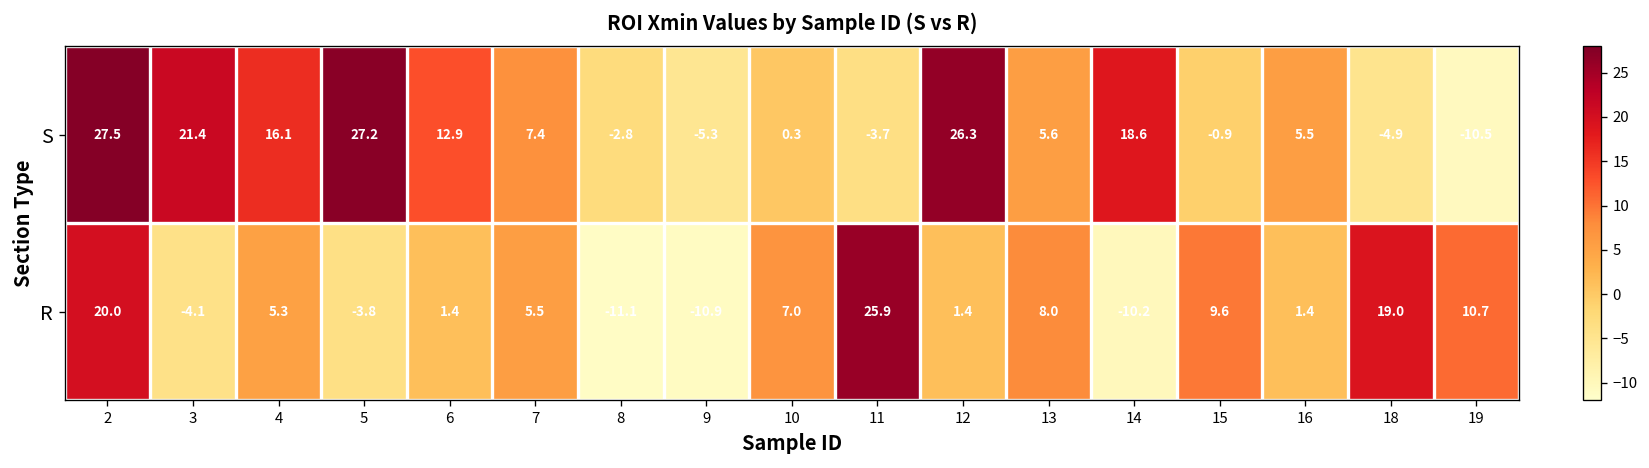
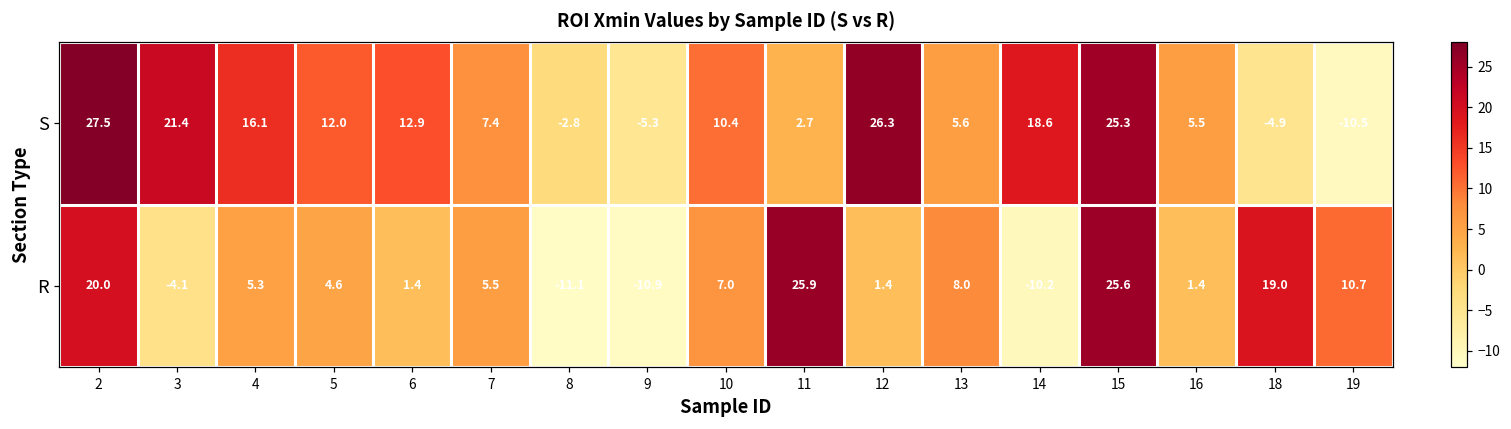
S, 5: 27.2 -> 12.0
S, 10: 0.3 -> 10.4
S, 11: -3.7 -> 2.7
S, 15: -0.9 -> 25.3
R, 5: -3.8 -> 4.6
R, 15: 9.6 -> 25.6
